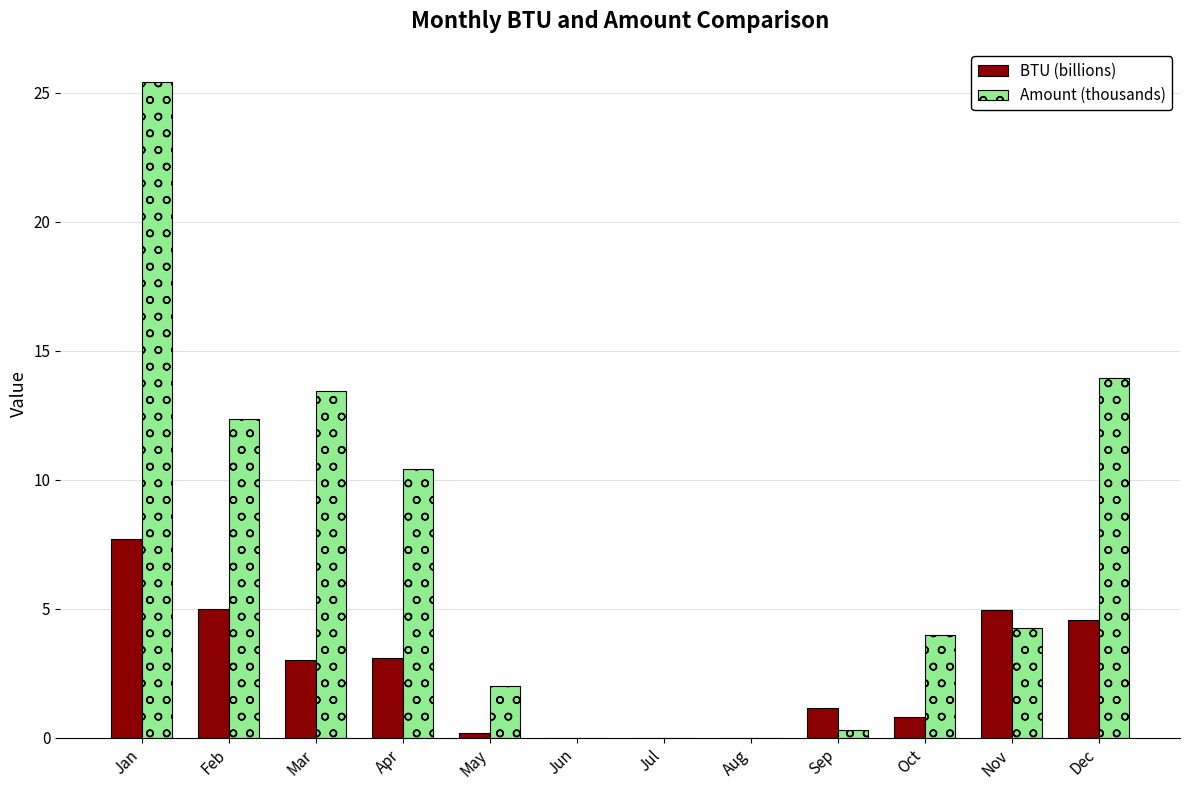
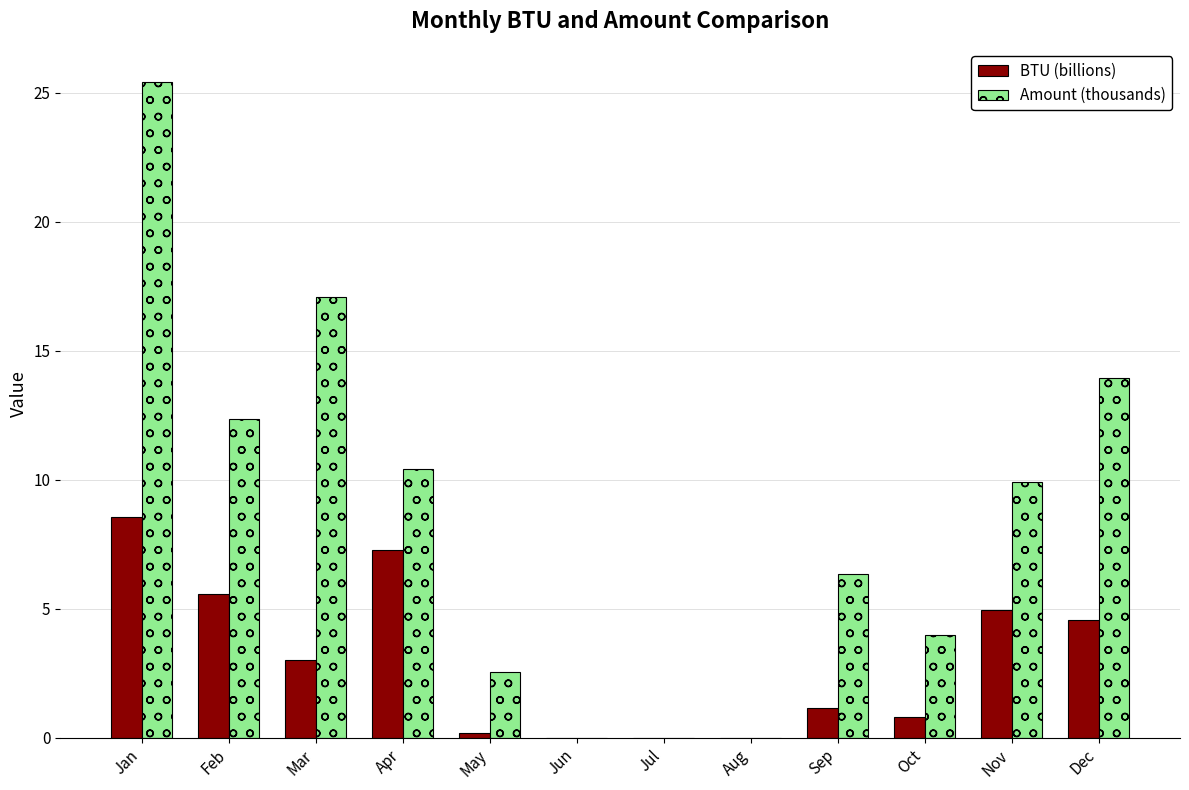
BTU (billions), Jan: 7.7 -> 8.5
BTU (billions), Feb: 5.0 -> 5.6
Amount (thousands), Mar: 13.4 -> 17.1
BTU (billions), Apr: 3.1 -> 7.3
Amount (thousands), May: 2.0 -> 2.5
Amount (thousands), Sep: 0.3 -> 6.3
Amount (thousands), Nov: 4.2 -> 9.9
